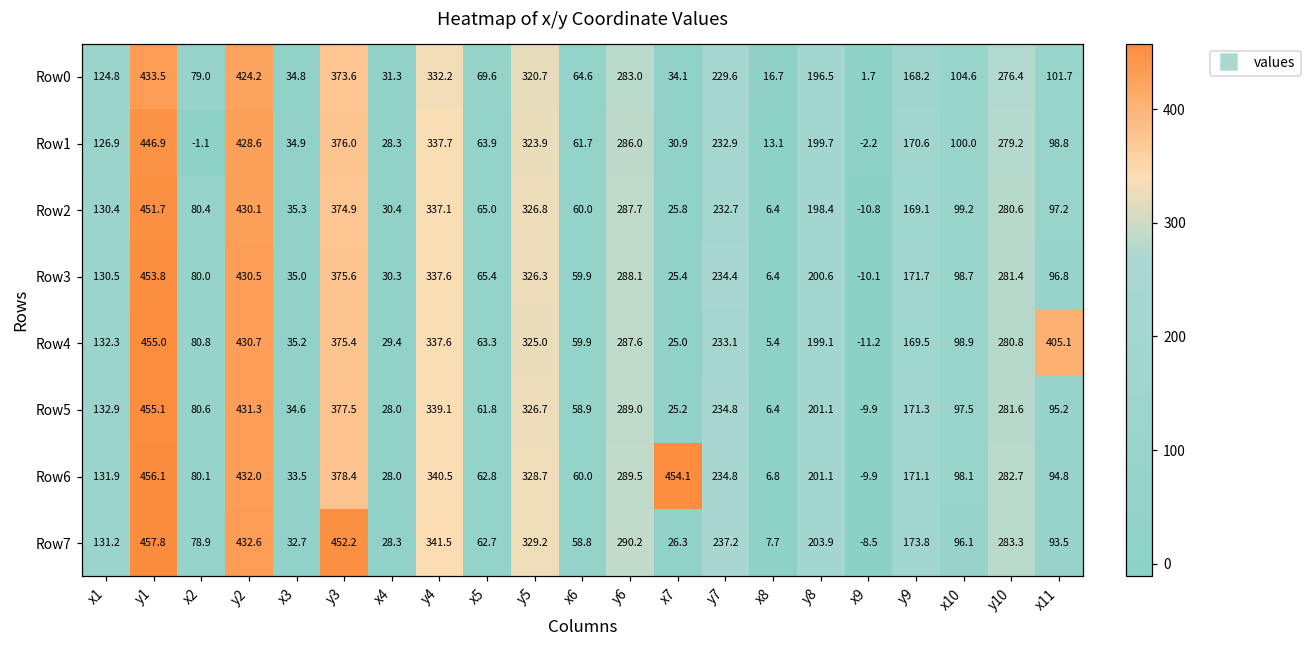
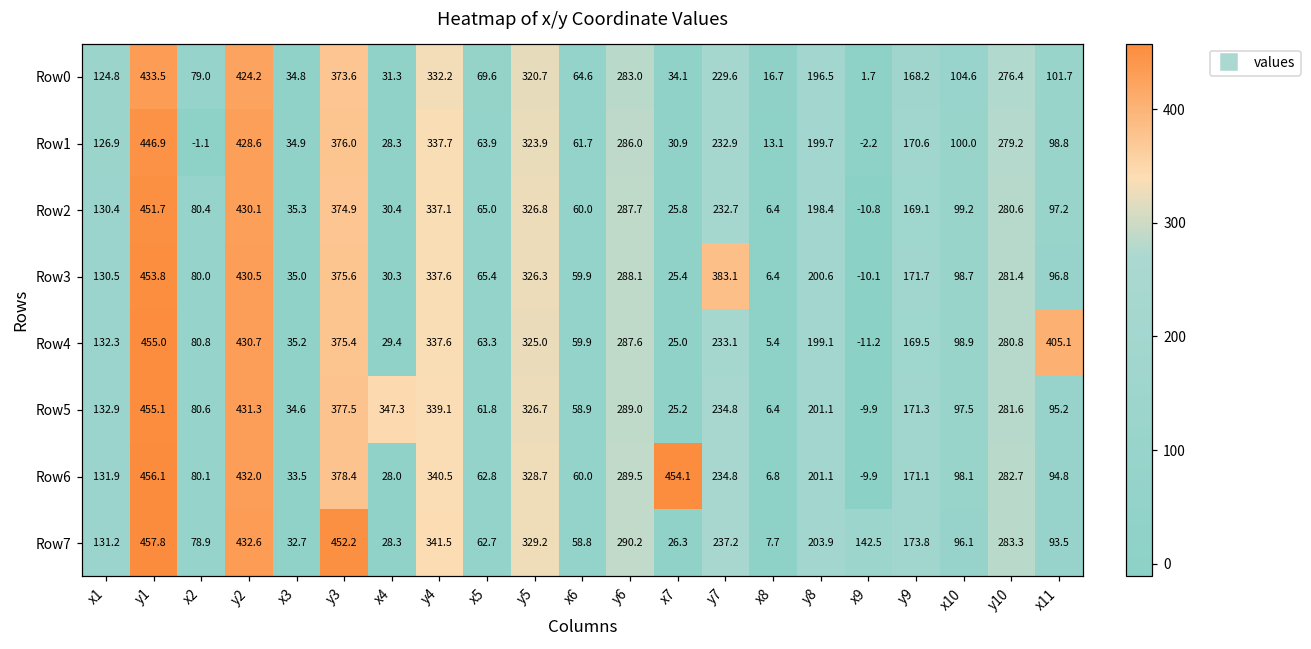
Row3, y7: 234.4 -> 383.1
Row5, x4: 28.0 -> 347.3
Row7, x9: -8.5 -> 142.5
